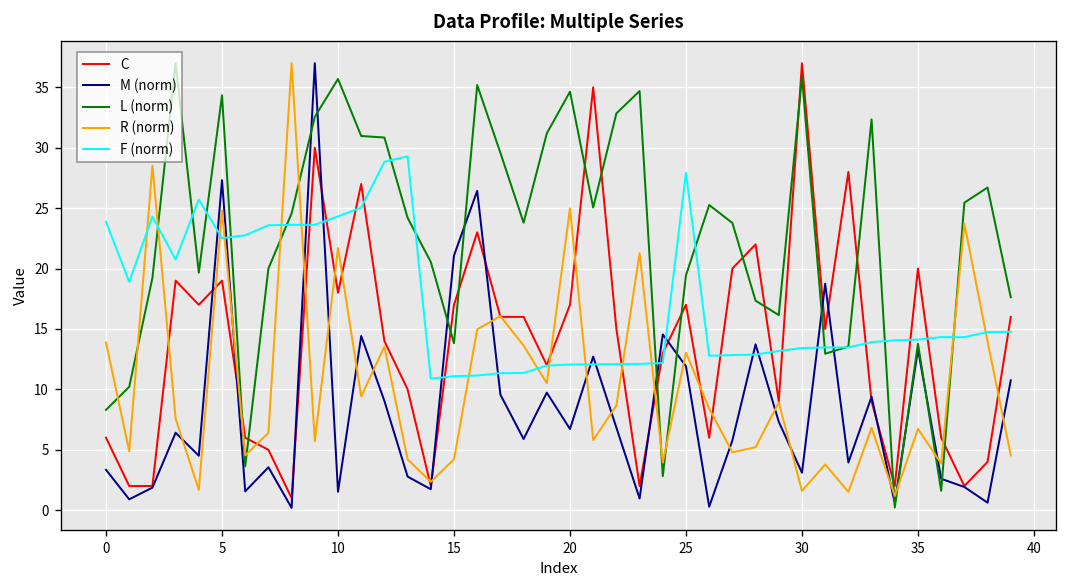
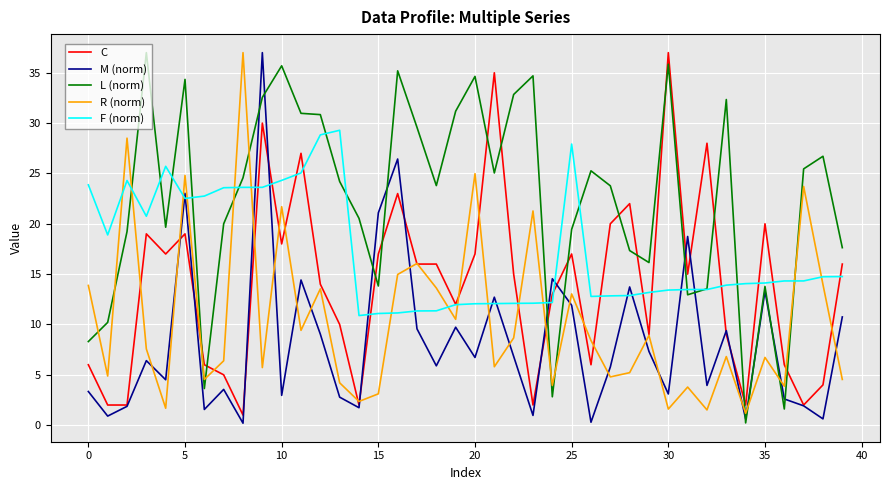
M (norm), 5: 27.3 -> 23.0
M (norm), 10: 1.5 -> 3.0
R (norm), 15: 4.2 -> 3.1
